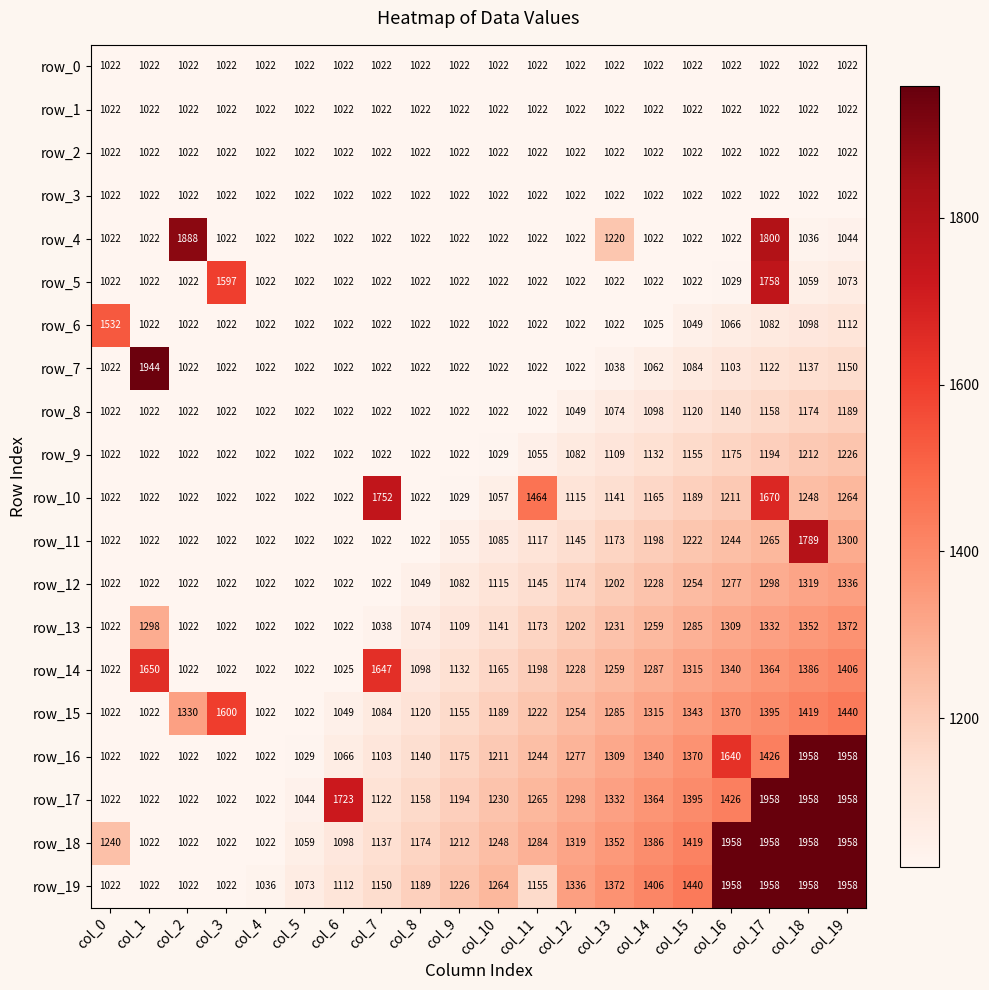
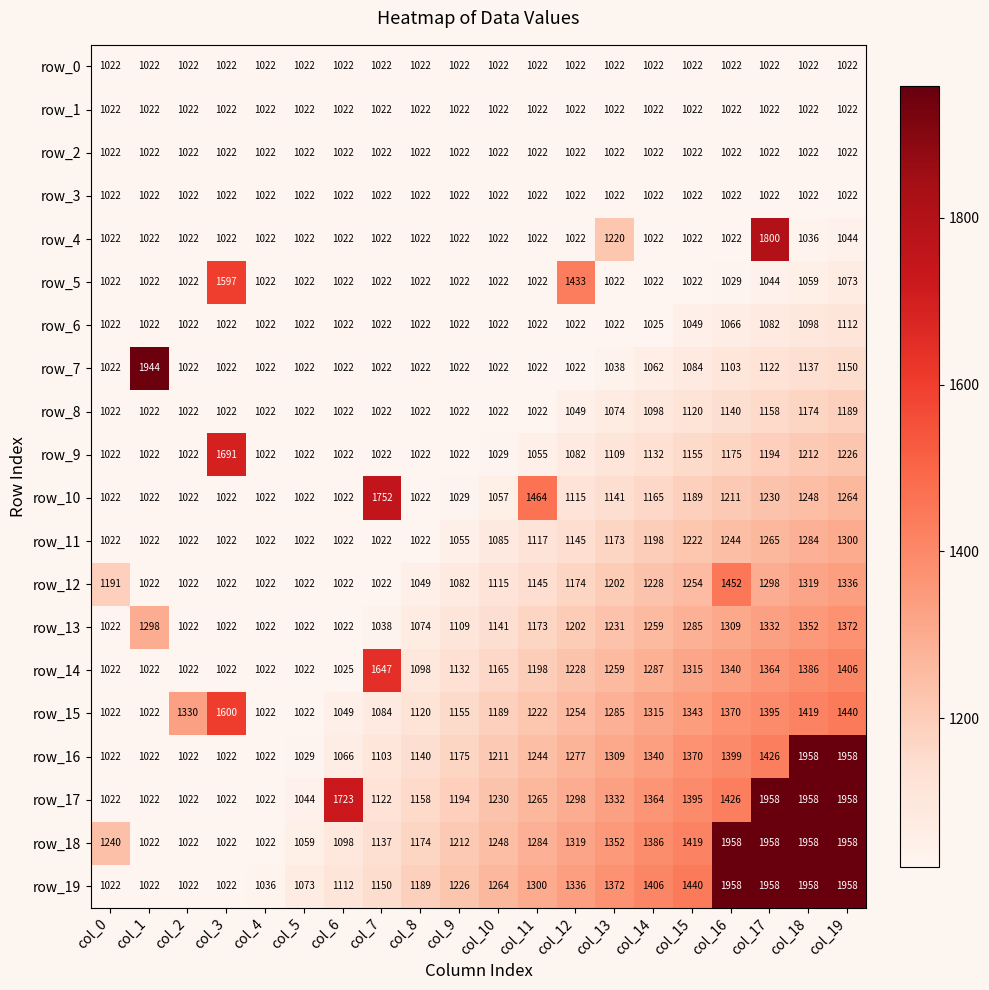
row_4, col_2: 1888 -> 1022
row_5, col_12: 1022 -> 1433
row_5, col_17: 1758 -> 1044
row_6, col_0: 1532 -> 1022
row_9, col_3: 1022 -> 1691
row_10, col_17: 1670 -> 1230
row_11, col_18: 1789 -> 1284
row_12, col_0: 1022 -> 1191
row_12, col_16: 1277 -> 1452
row_14, col_1: 1650 -> 1022
row_16, col_16: 1640 -> 1399
row_19, col_11: 1155 -> 1300
